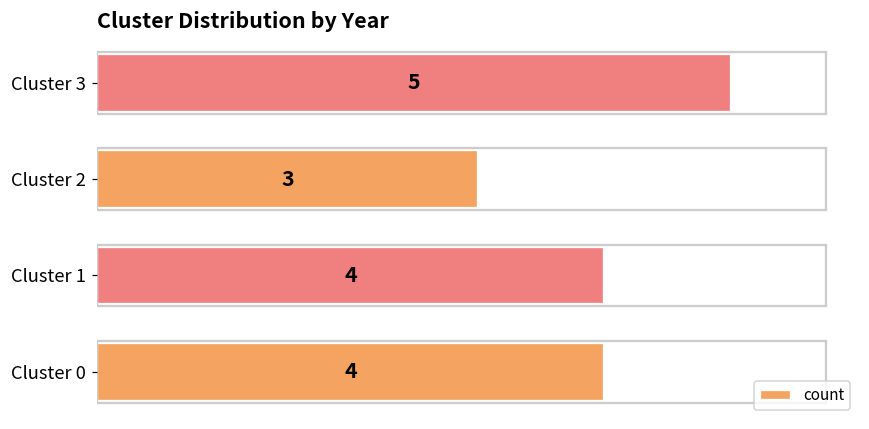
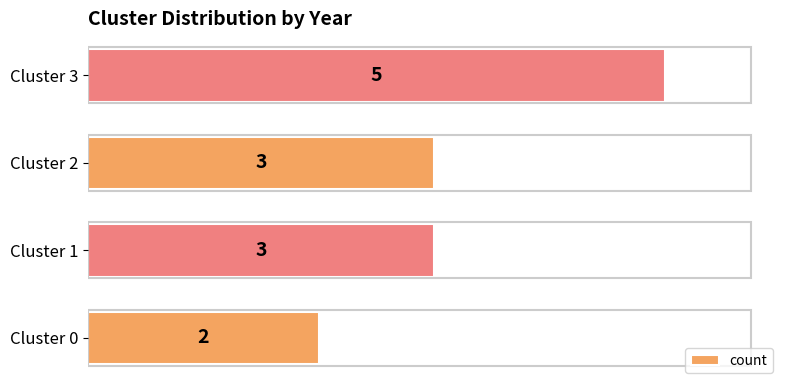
Cluster 1: 4 -> 3
Cluster 0: 4 -> 2
